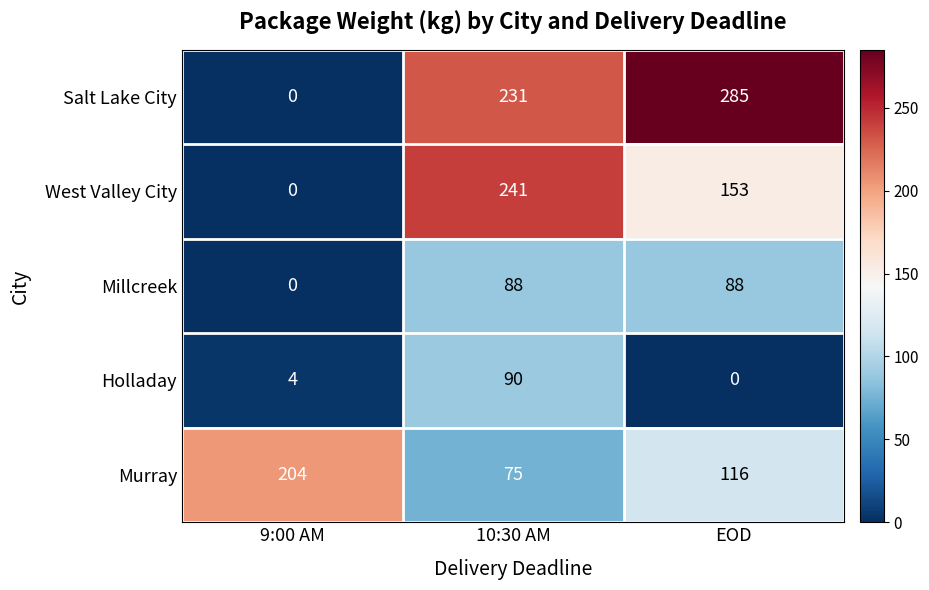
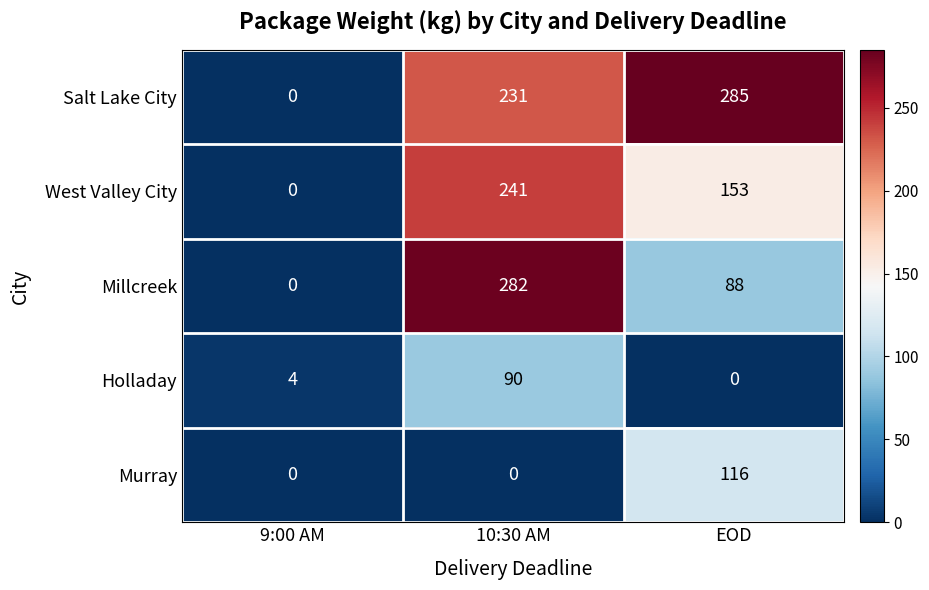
Millcreek, 10:30 AM: 88 -> 282
Murray, 9:00 AM: 204 -> 0
Murray, 10:30 AM: 75 -> 0
